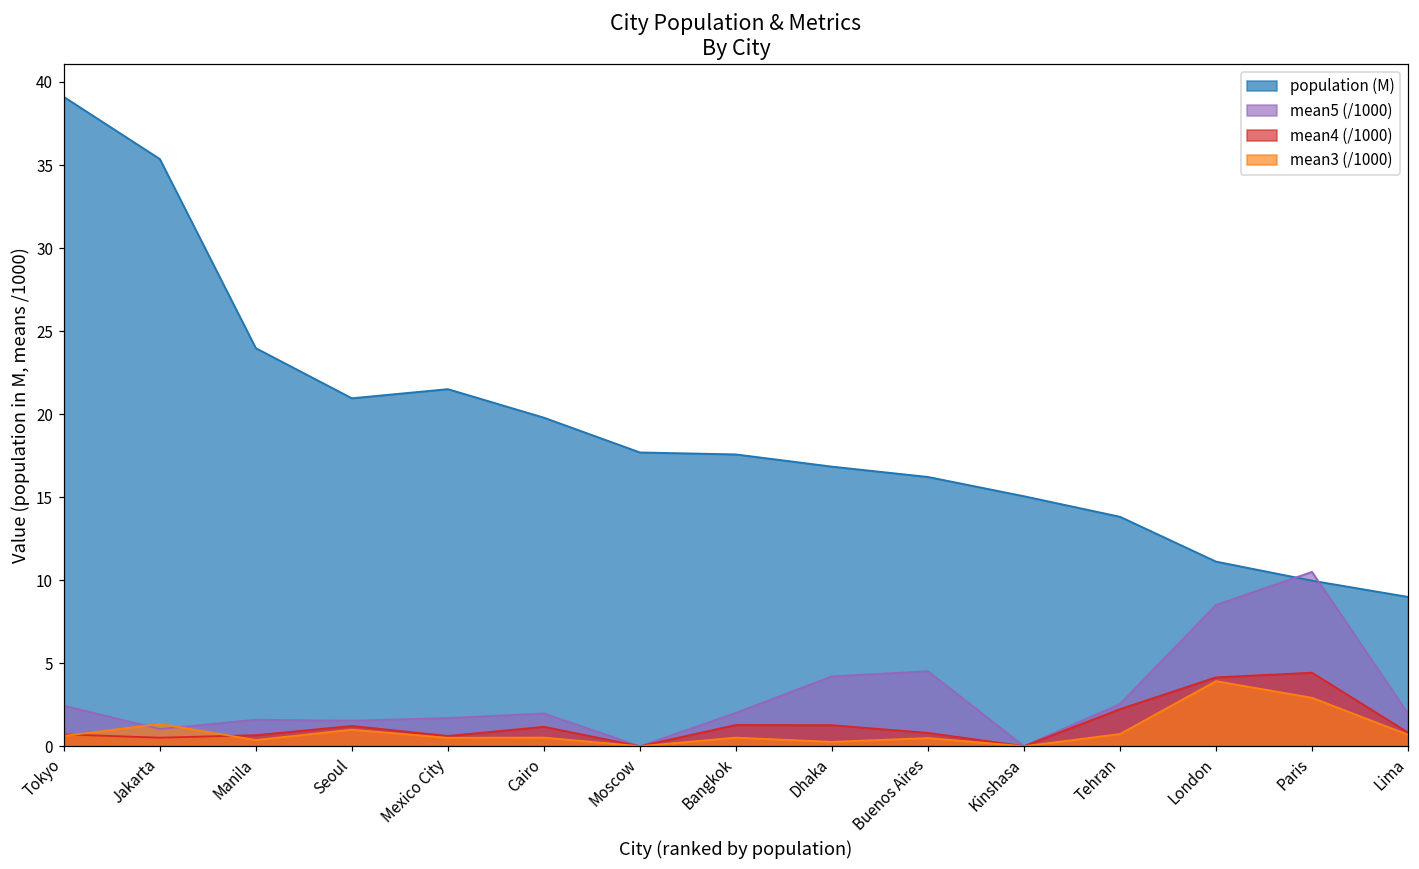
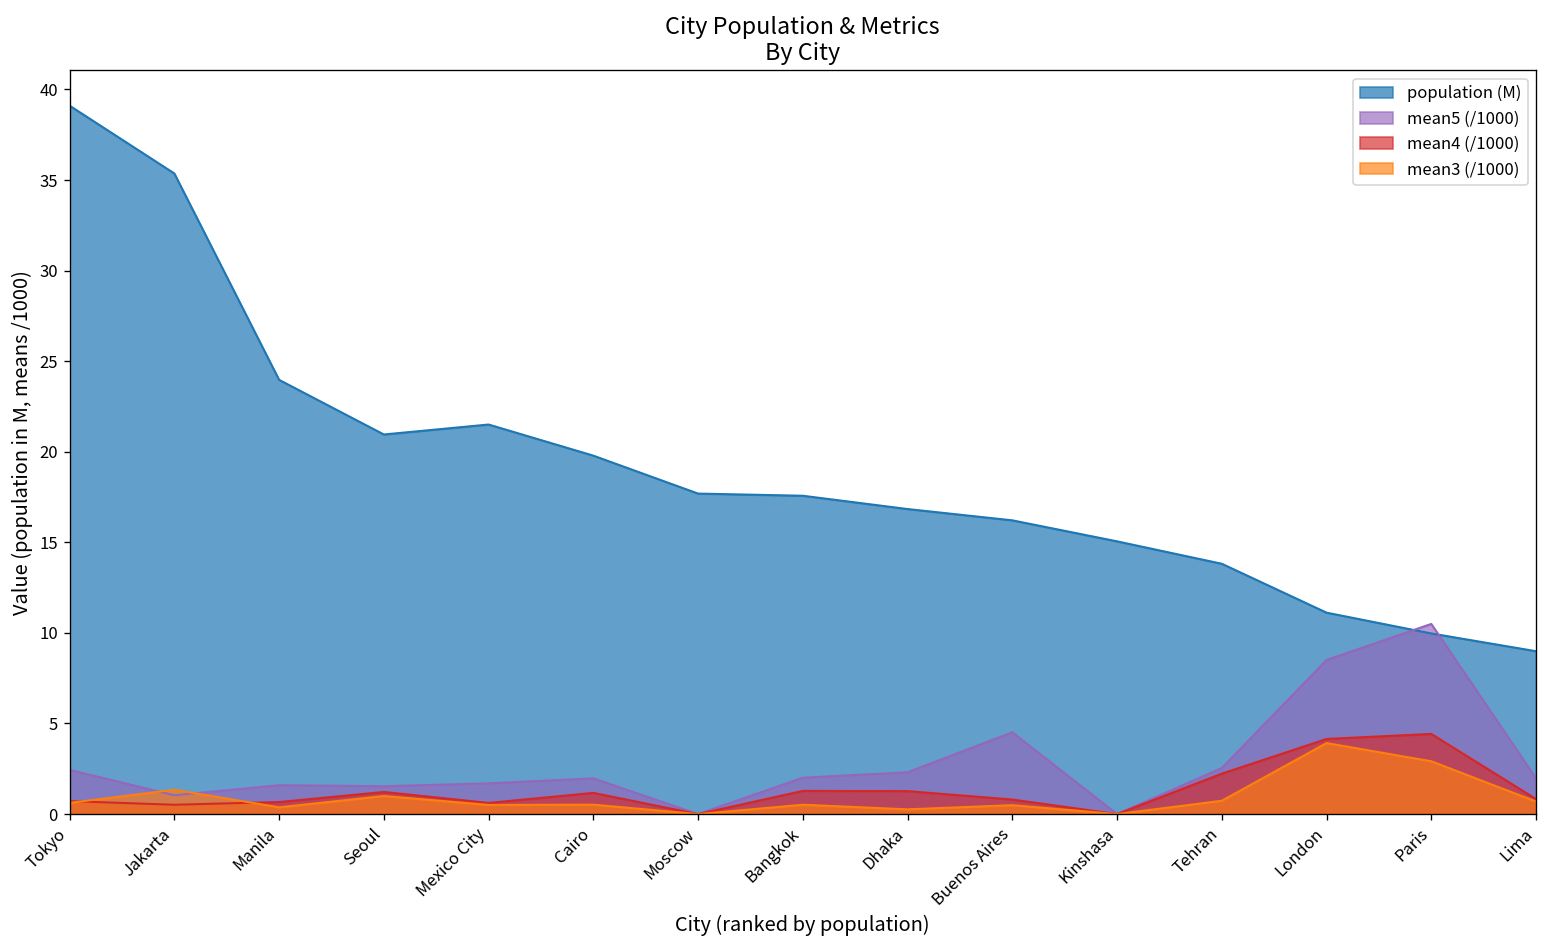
mean5 (/1000), Dhaka: 4.2 -> 2.3
